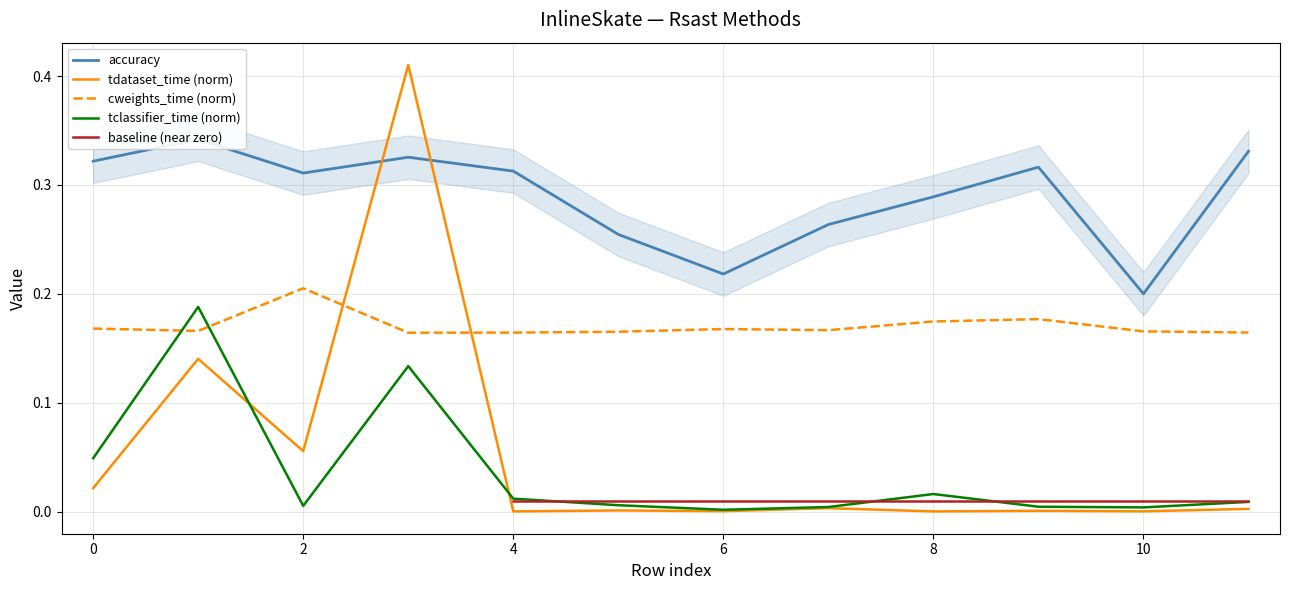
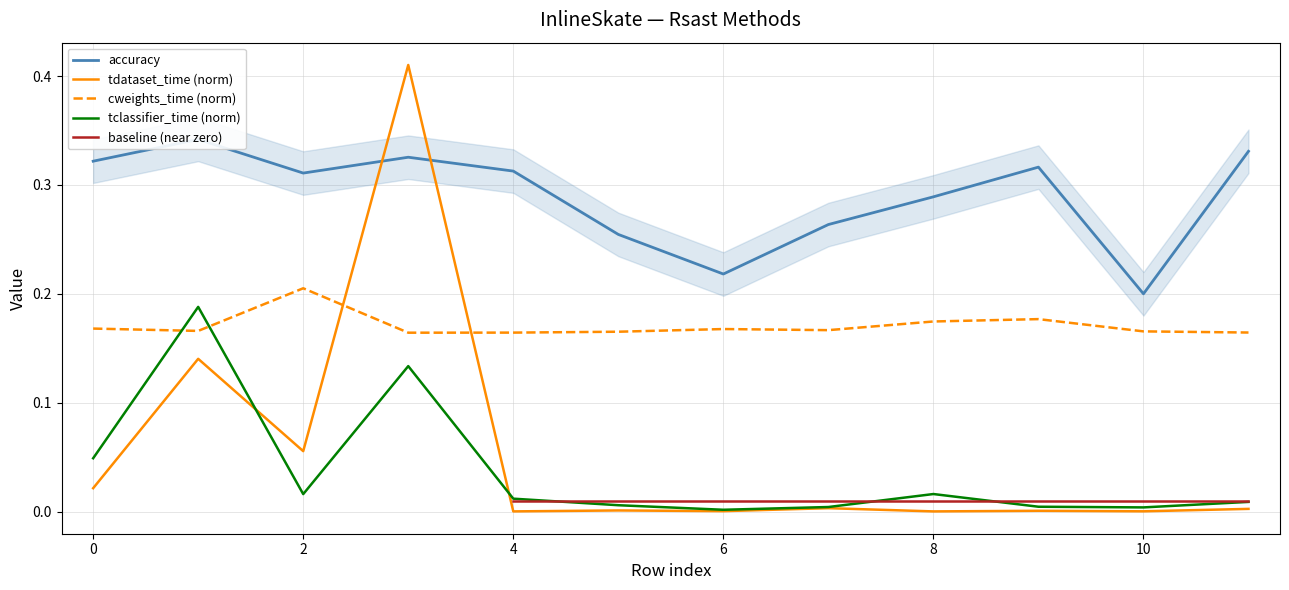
tclassifier_time (norm), 2: 0.005 -> 0.016
